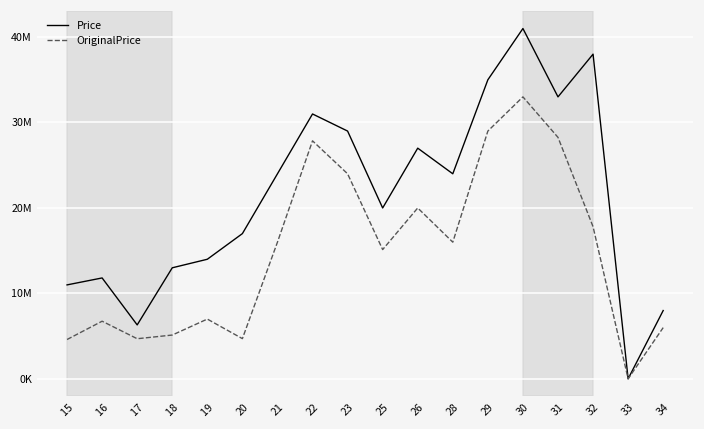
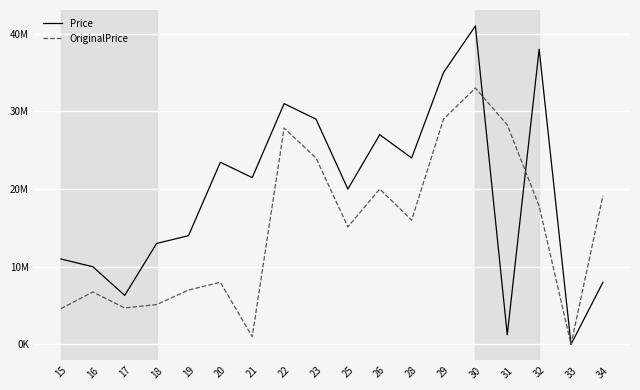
Price, 16: 12000000 -> 10000000
Price, 20: 17000000 -> 23000000
OriginalPrice, 20: 5000000 -> 8000000
Price, 21: 24000000 -> 21000000
OriginalPrice, 21: 16000000 -> 1000000
Price, 31: 33000000 -> 1000000
OriginalPrice, 34: 6000000 -> 19000000
